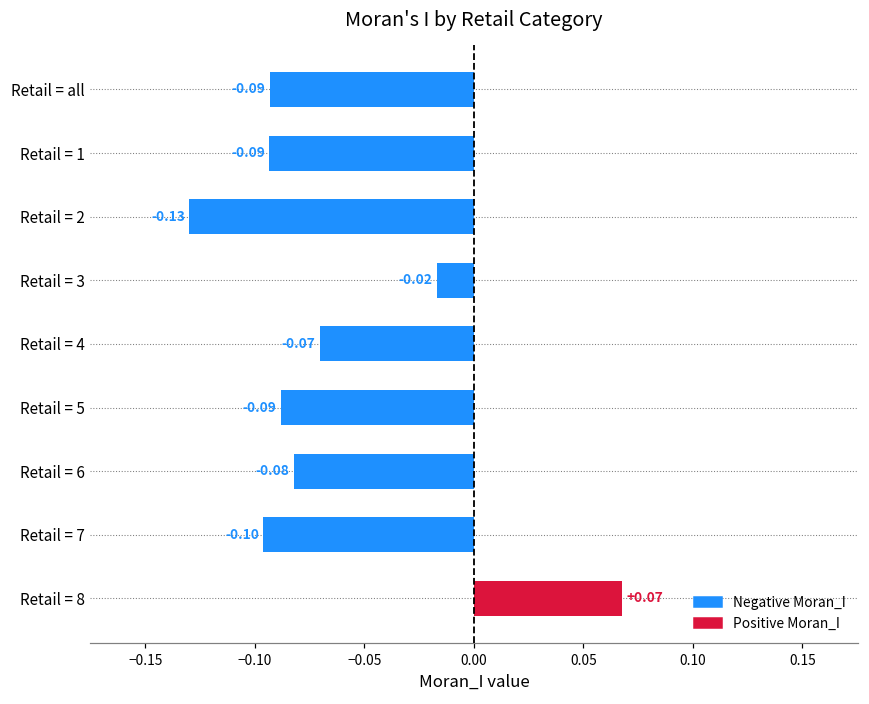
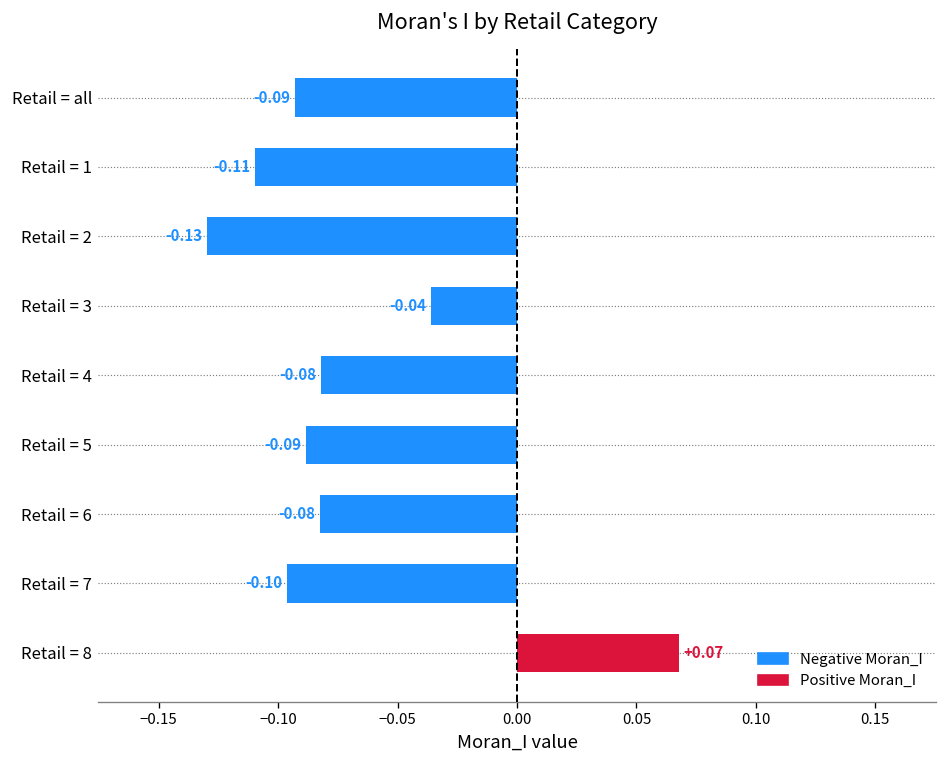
Retail = 1: -0.09 -> -0.11
Retail = 3: -0.02 -> -0.04
Retail = 4: -0.07 -> -0.08
